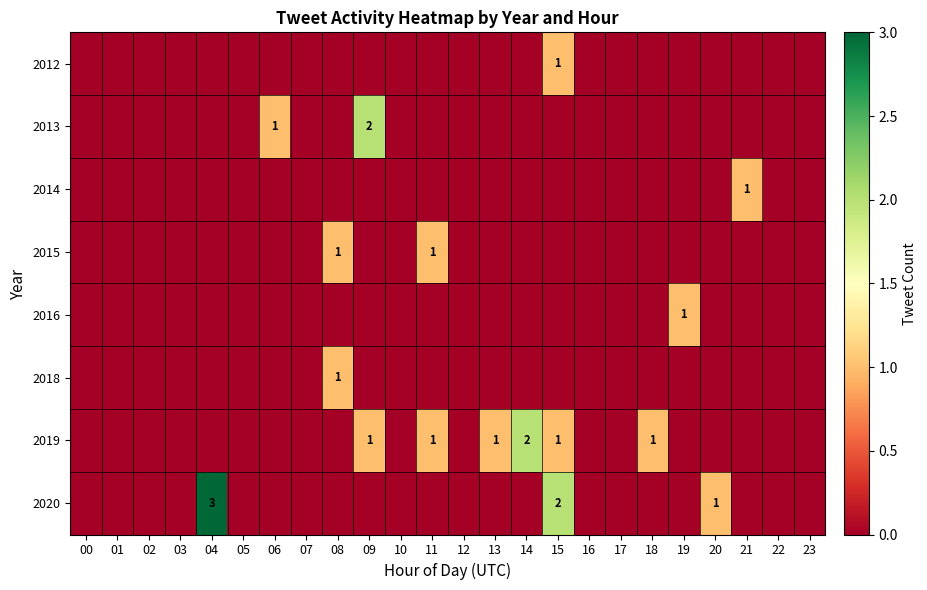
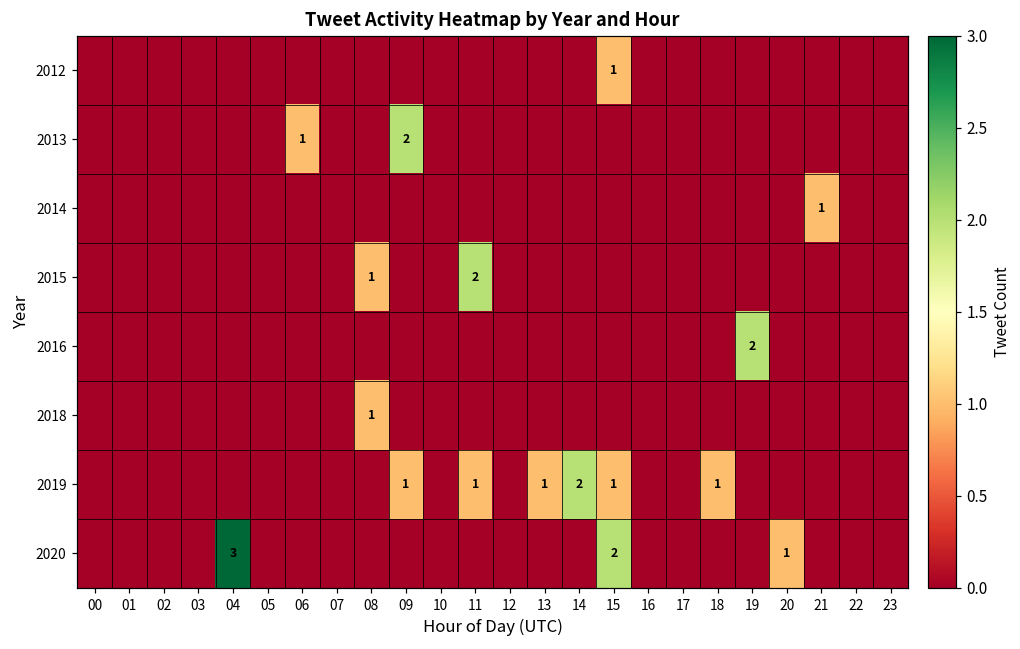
2015, 11: 1 -> 2
2016, 19: 1 -> 2
